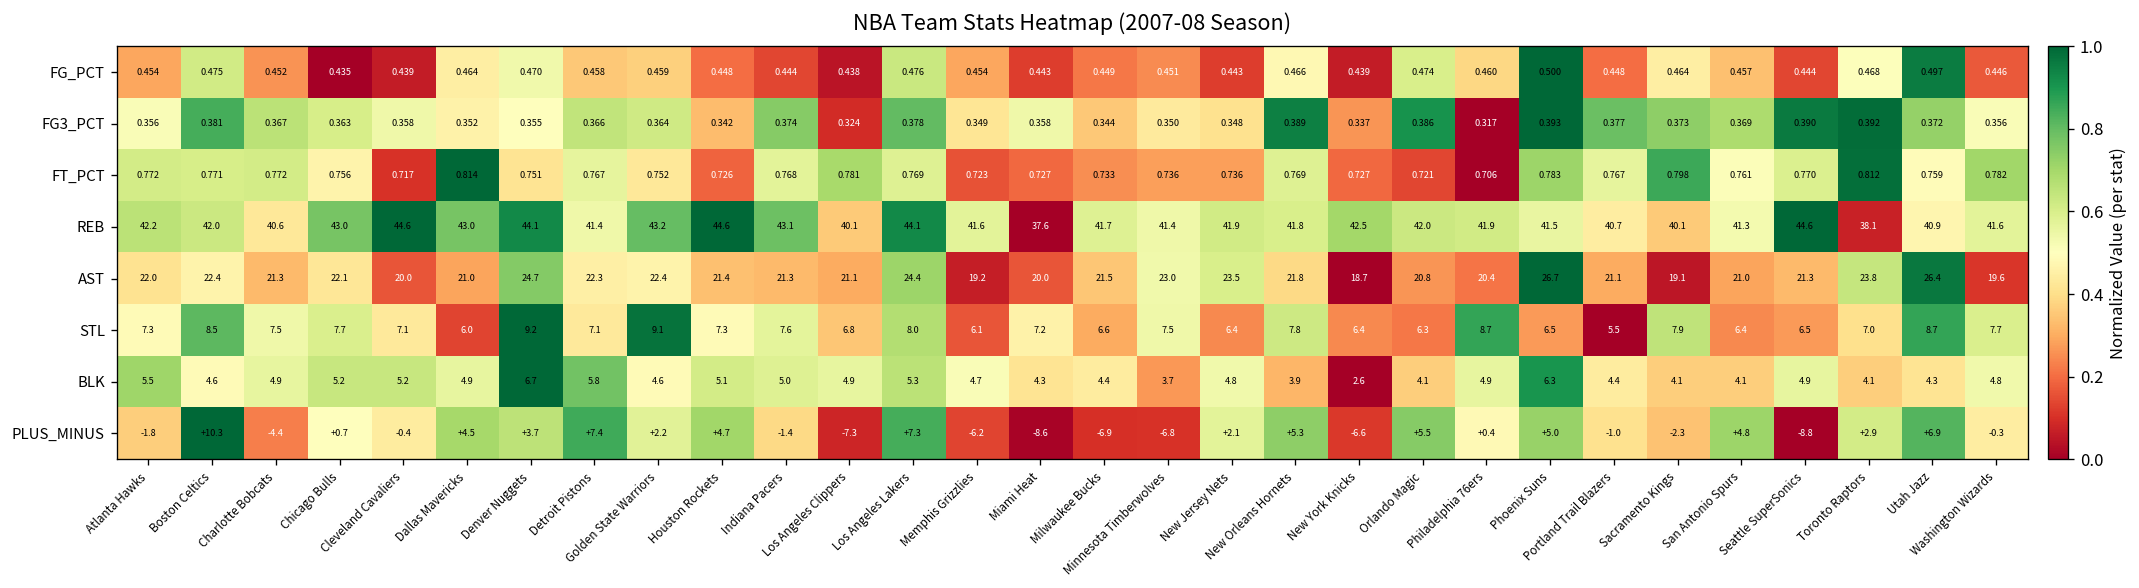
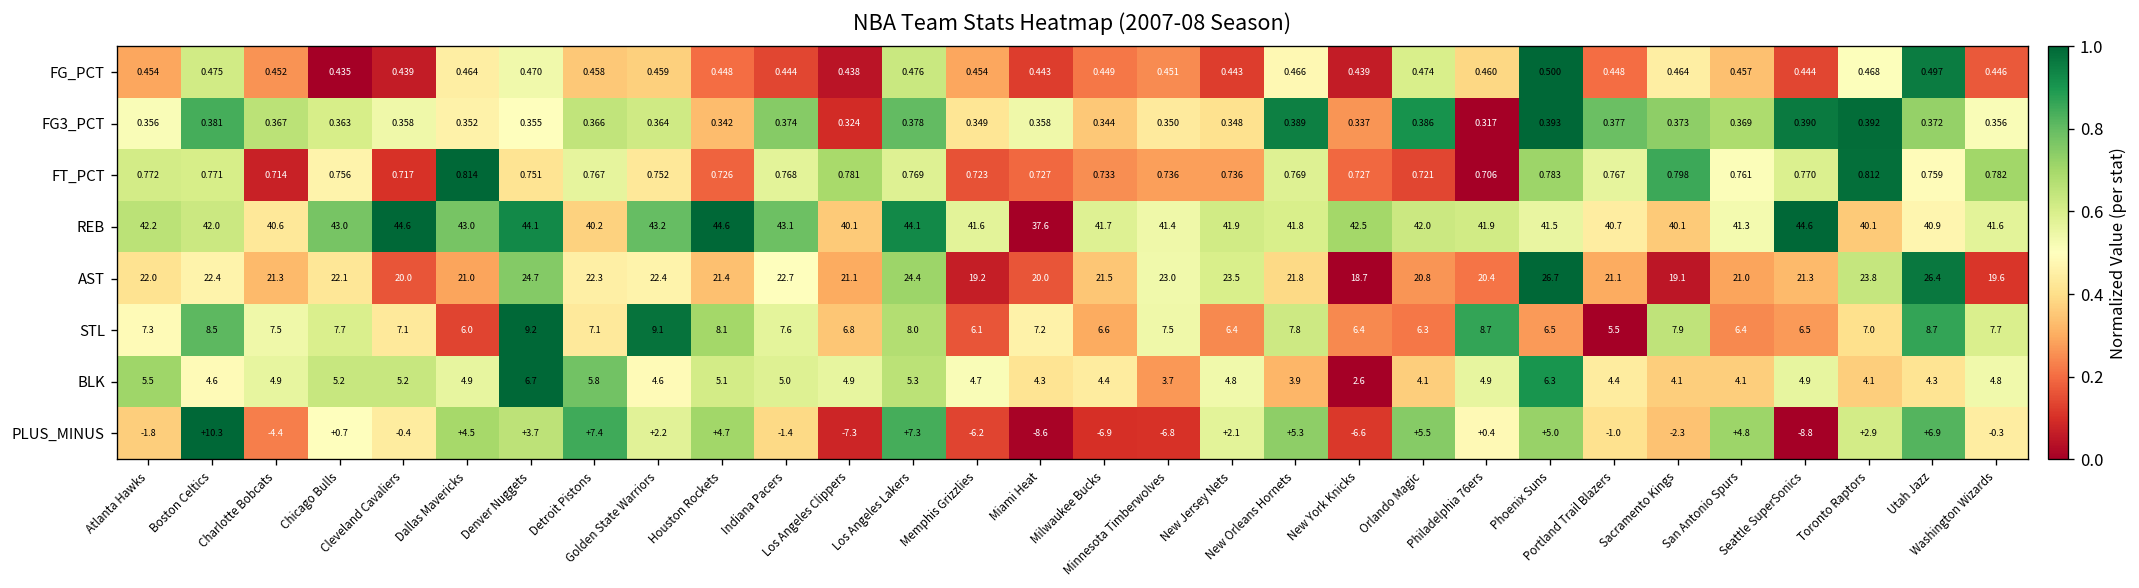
FT_PCT, Charlotte Bobcats: 0.772 -> 0.714
REB, Detroit Pistons: 41.4 -> 40.2
REB, Toronto Raptors: 38.1 -> 40.1
AST, Indiana Pacers: 21.3 -> 22.7
STL, Houston Rockets: 7.3 -> 8.1
